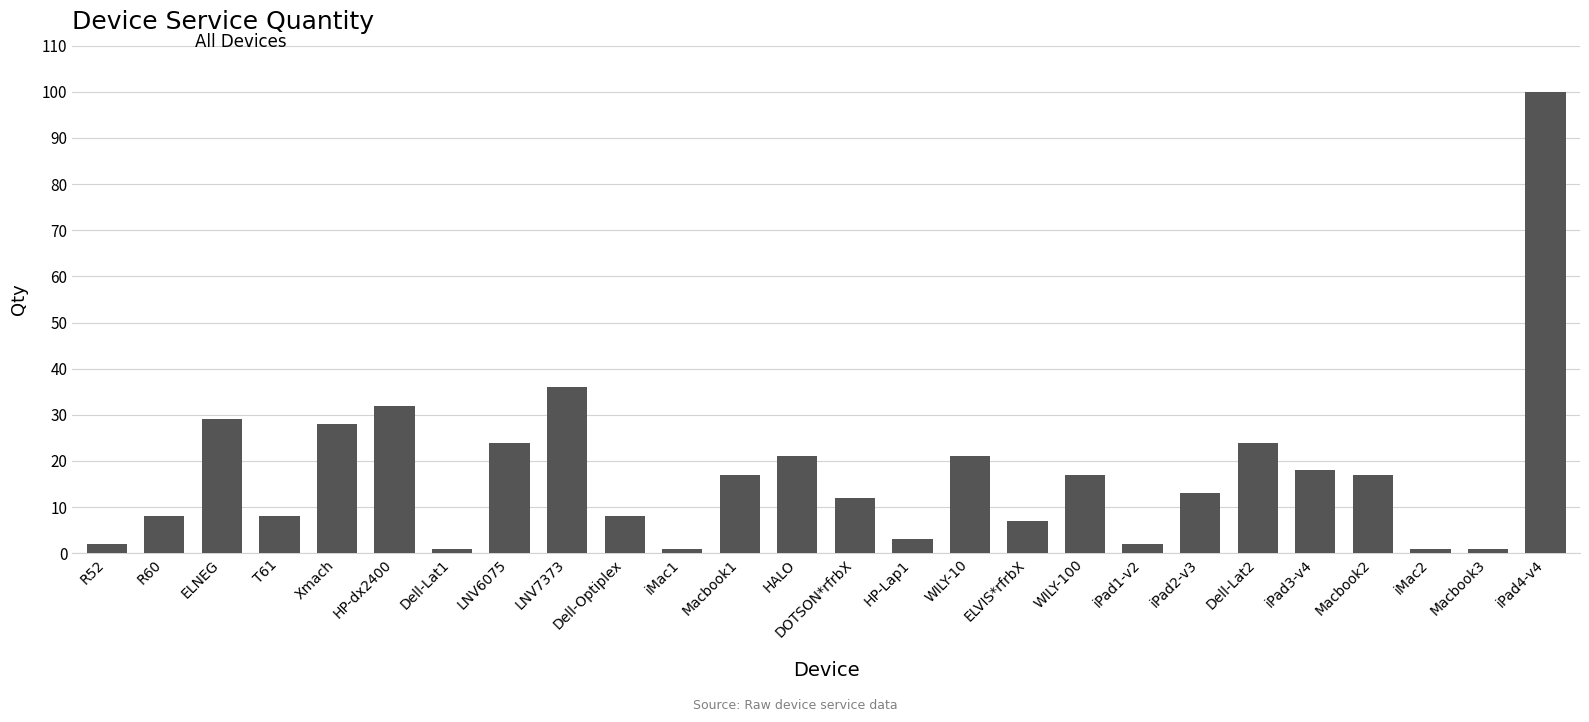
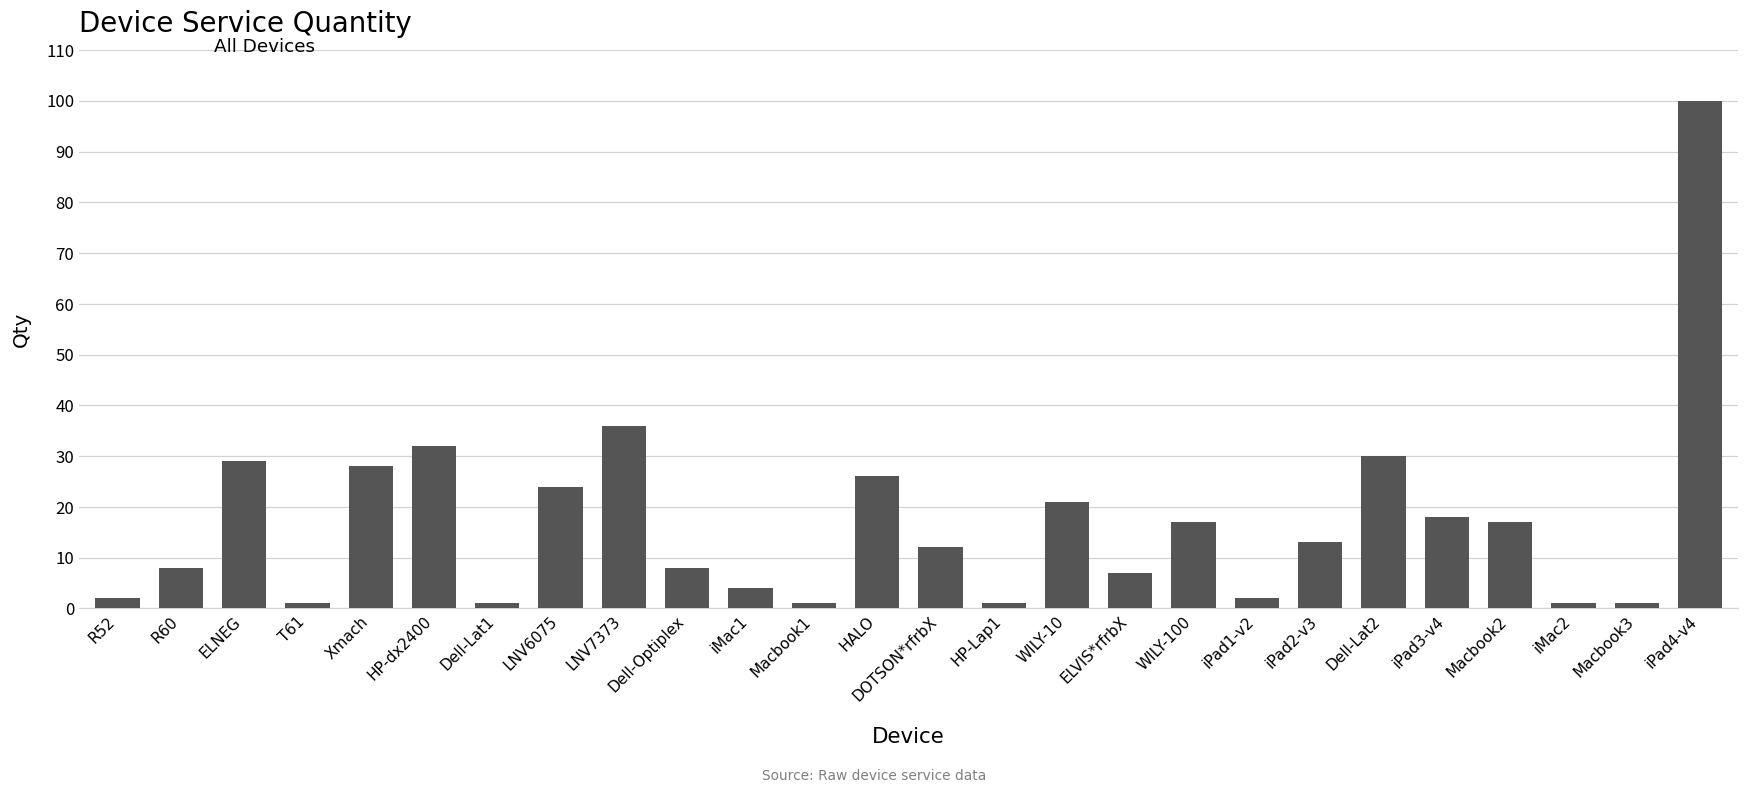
T61: 8 -> 1
iMac1: 1 -> 4
Macbook1: 17 -> 1
HALO: 21 -> 26
HP-Lap1: 3 -> 1
Dell-Lat2: 24 -> 30
